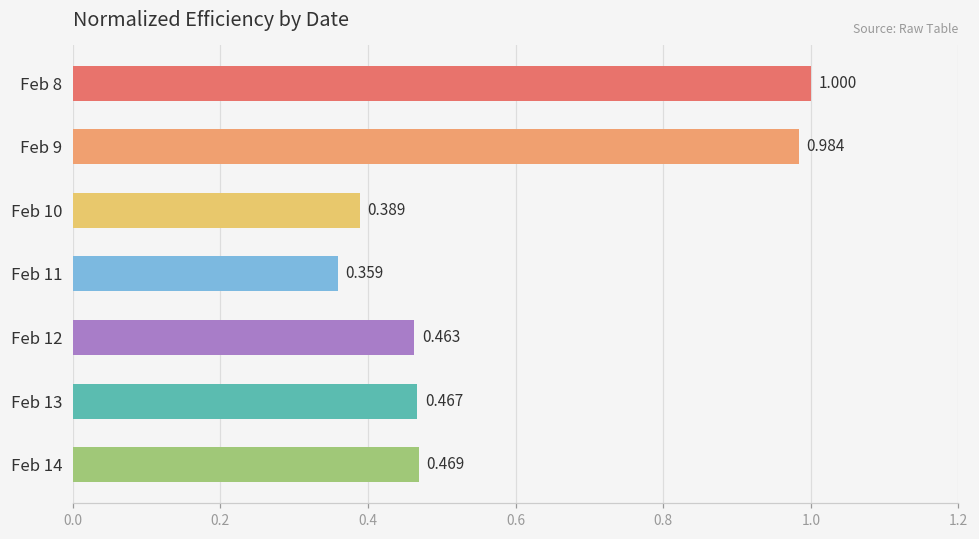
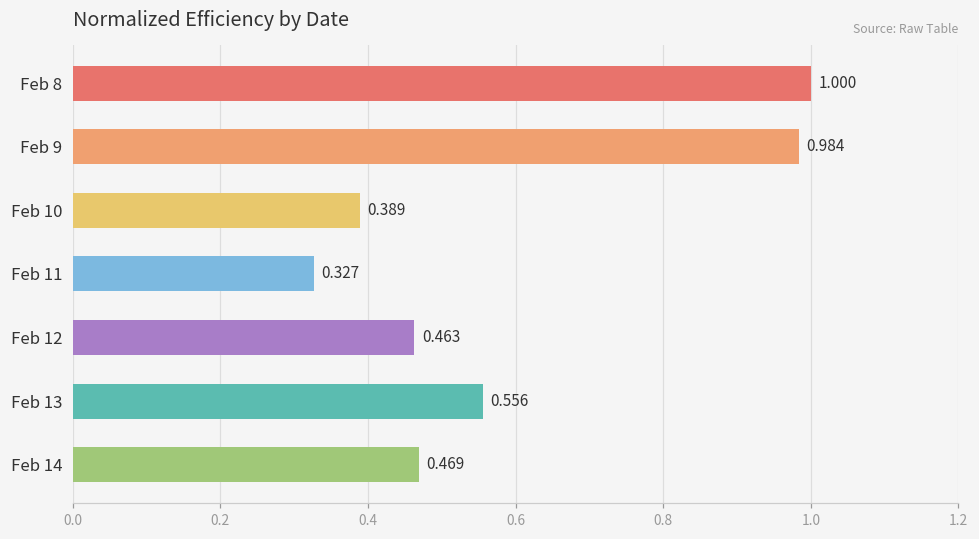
Feb 11: 0.359 -> 0.327
Feb 13: 0.467 -> 0.556
